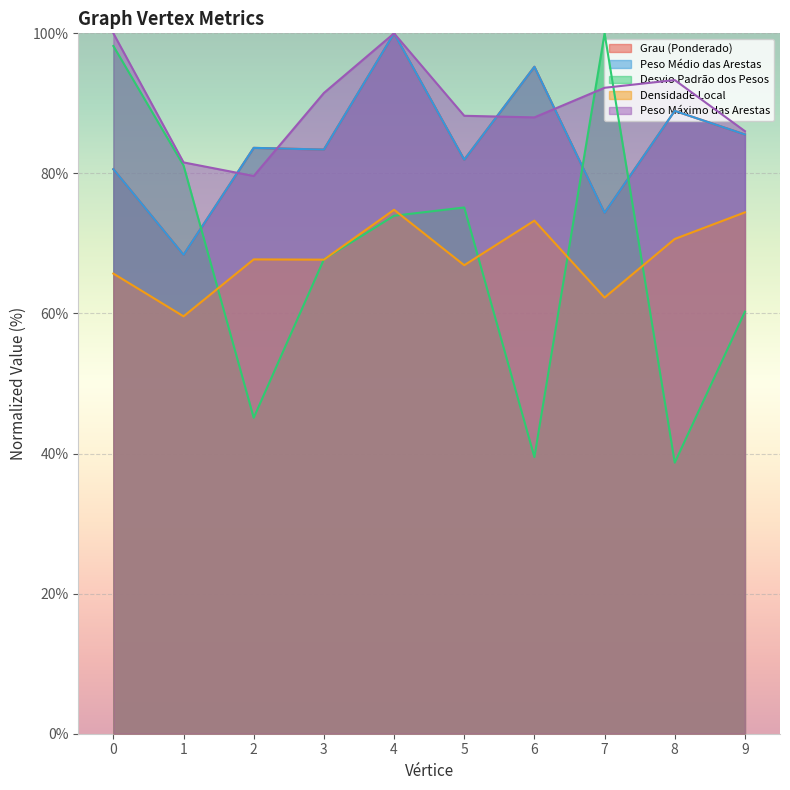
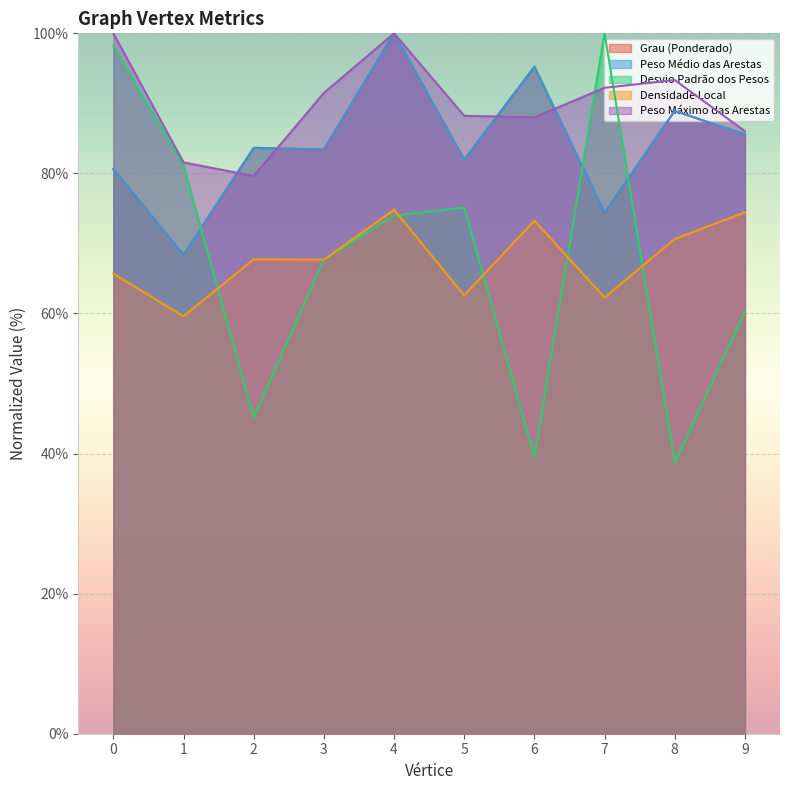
Densidade Local, 5: 67% -> 63%
